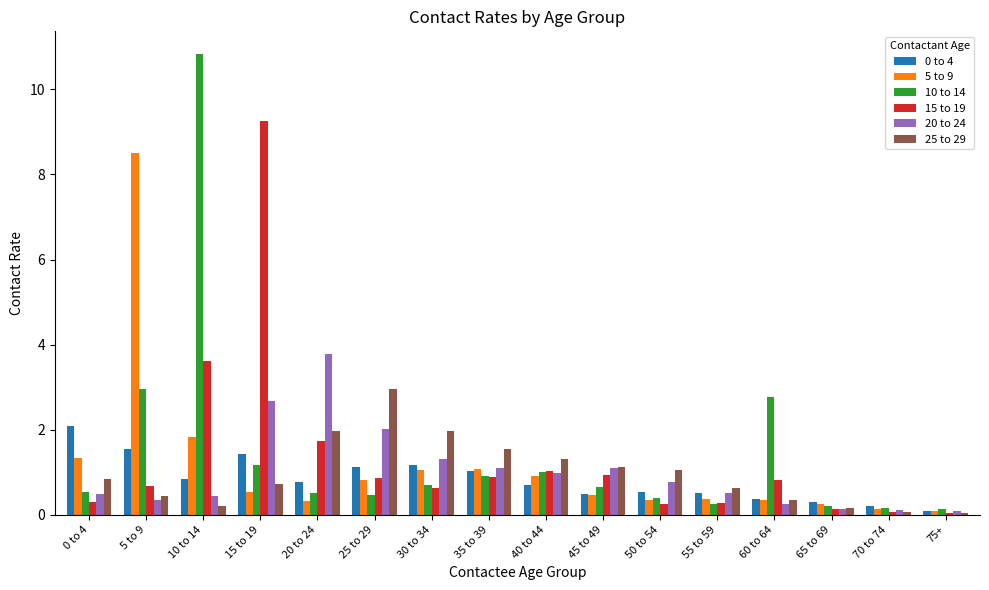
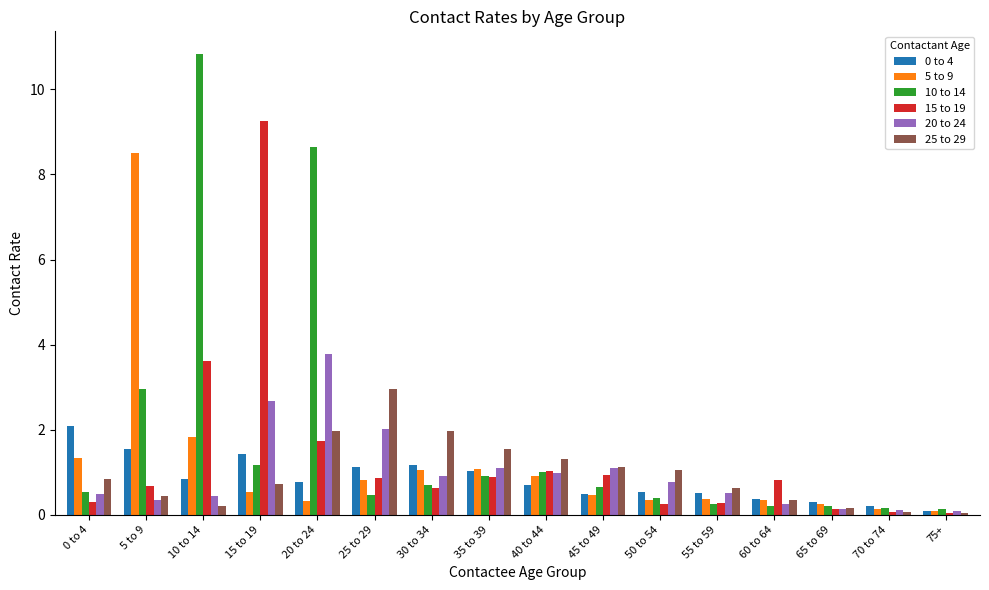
10 to 14, 20 to 24: 0.5 -> 8.6
20 to 24, 30 to 34: 1.3 -> 0.9
10 to 14, 60 to 64: 2.8 -> 0.2
